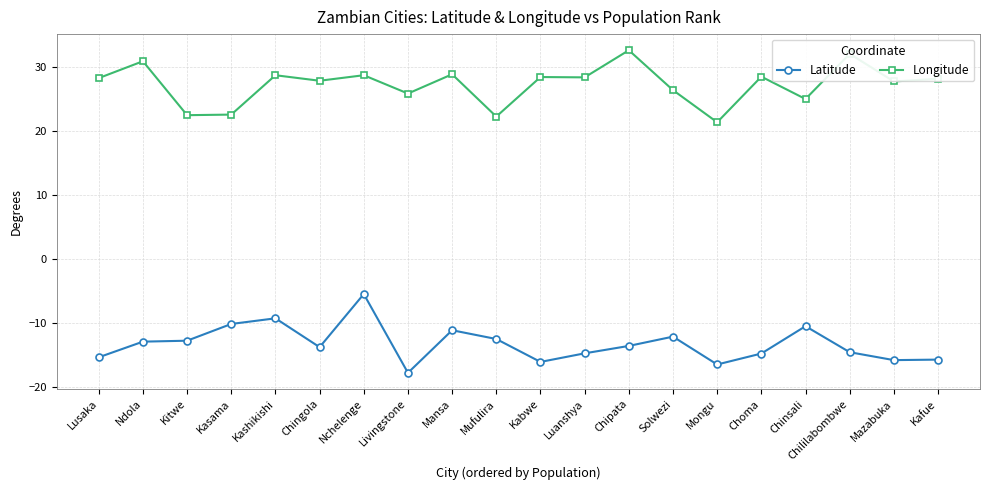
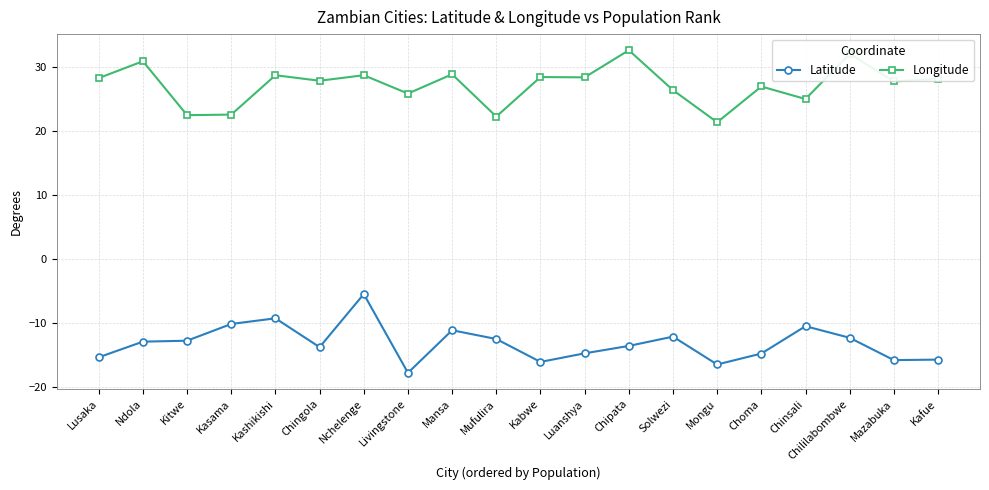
Longitude, Choma: 29 -> 27
Latitude, Chililabombwe: -15 -> -12
